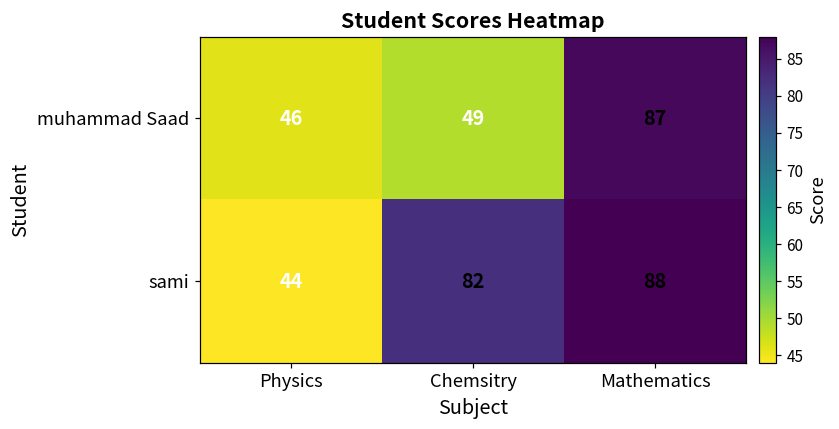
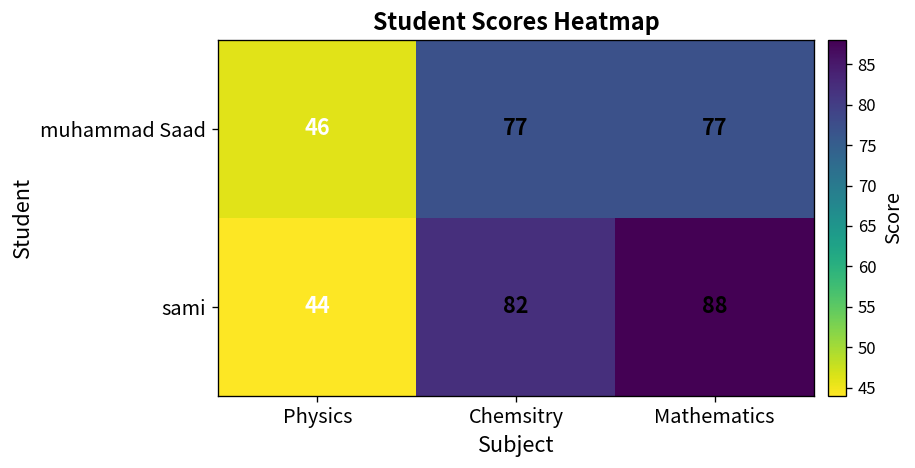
muhammad Saad, Chemsitry: 49 -> 77
muhammad Saad, Mathematics: 87 -> 77
